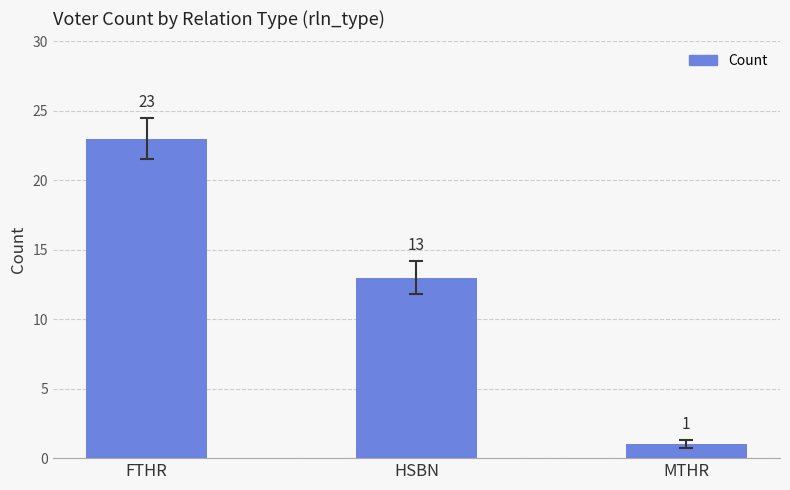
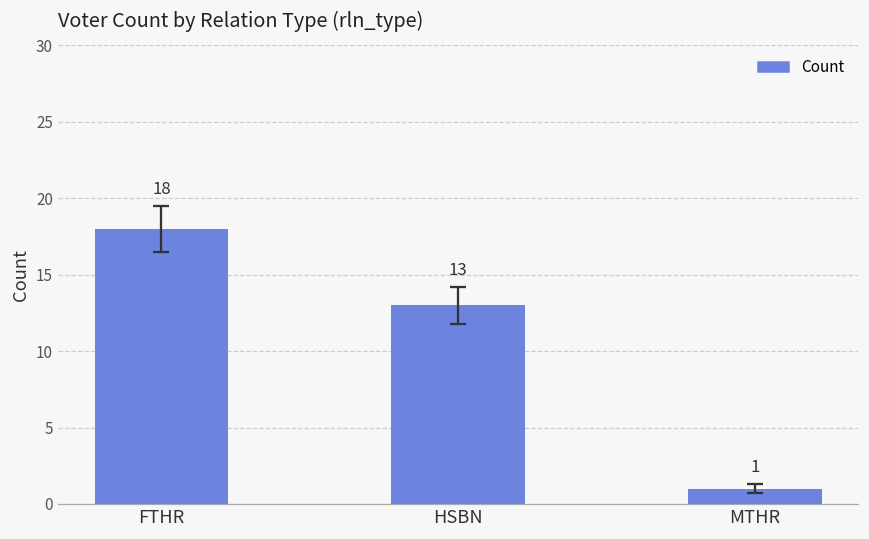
Count, FTHR: 23 -> 18
